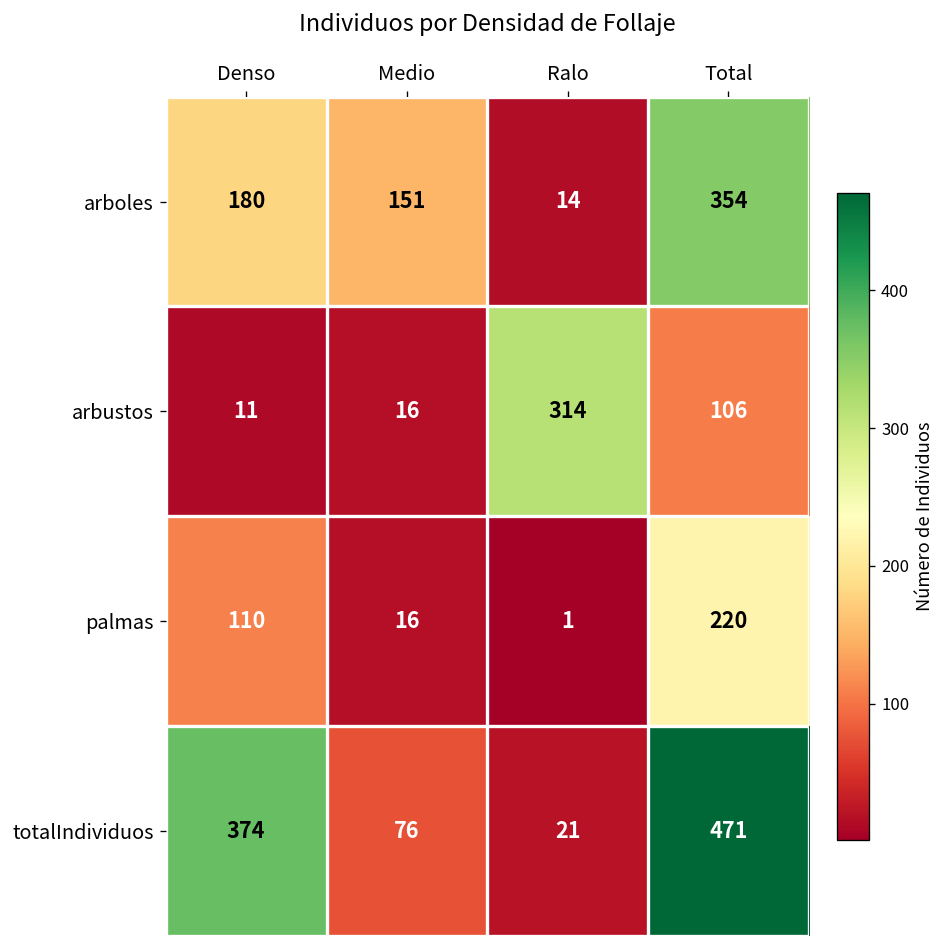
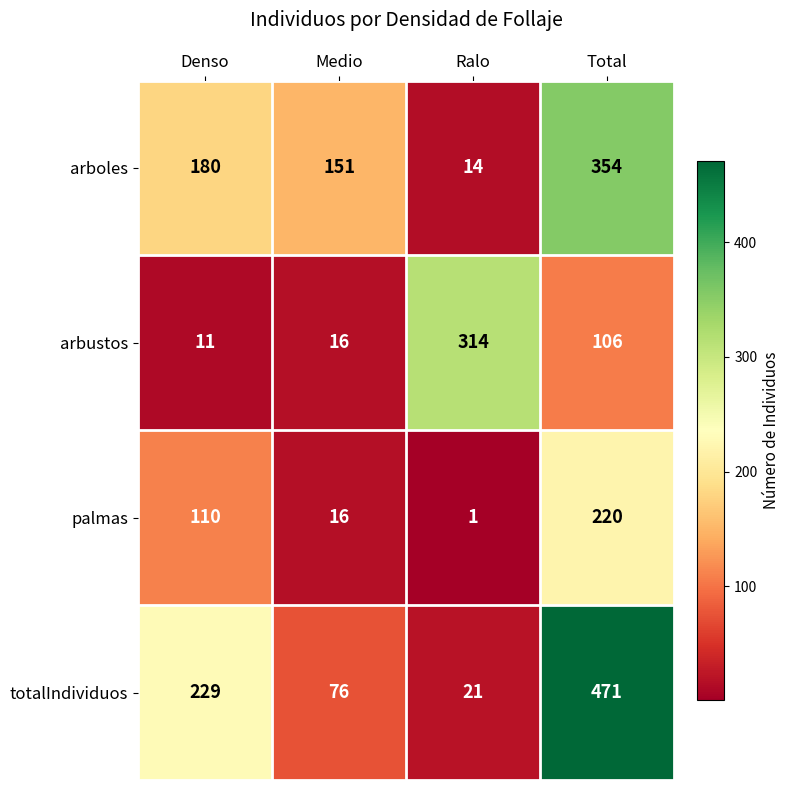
totalIndividuos, Denso: 374 -> 229
